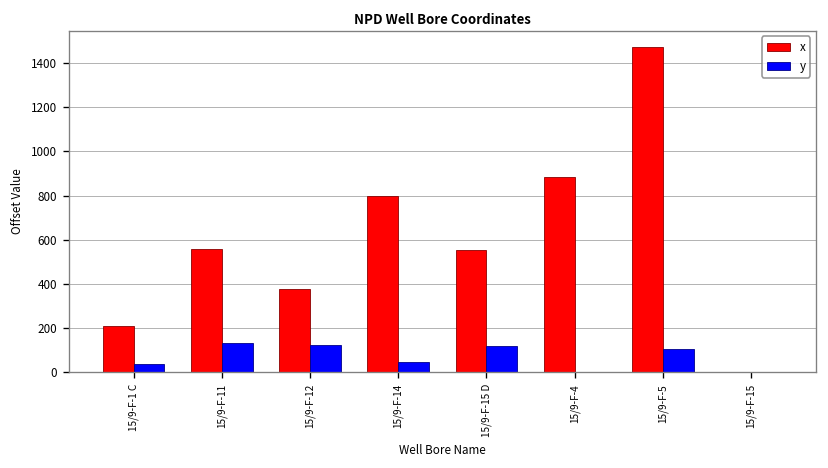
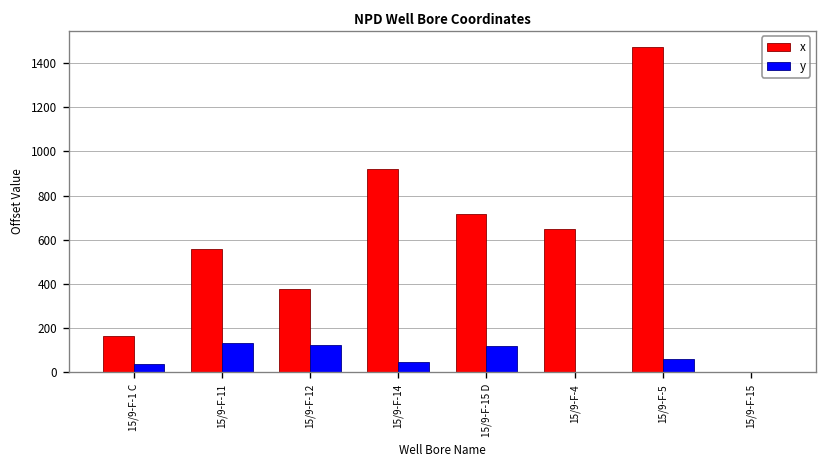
x, 15/9-F-1 C: 210 -> 170
x, 15/9-F-14: 800 -> 920
x, 15/9-F-15 D: 550 -> 720
x, 15/9-F-4: 890 -> 650
y, 15/9-F-5: 100 -> 60
